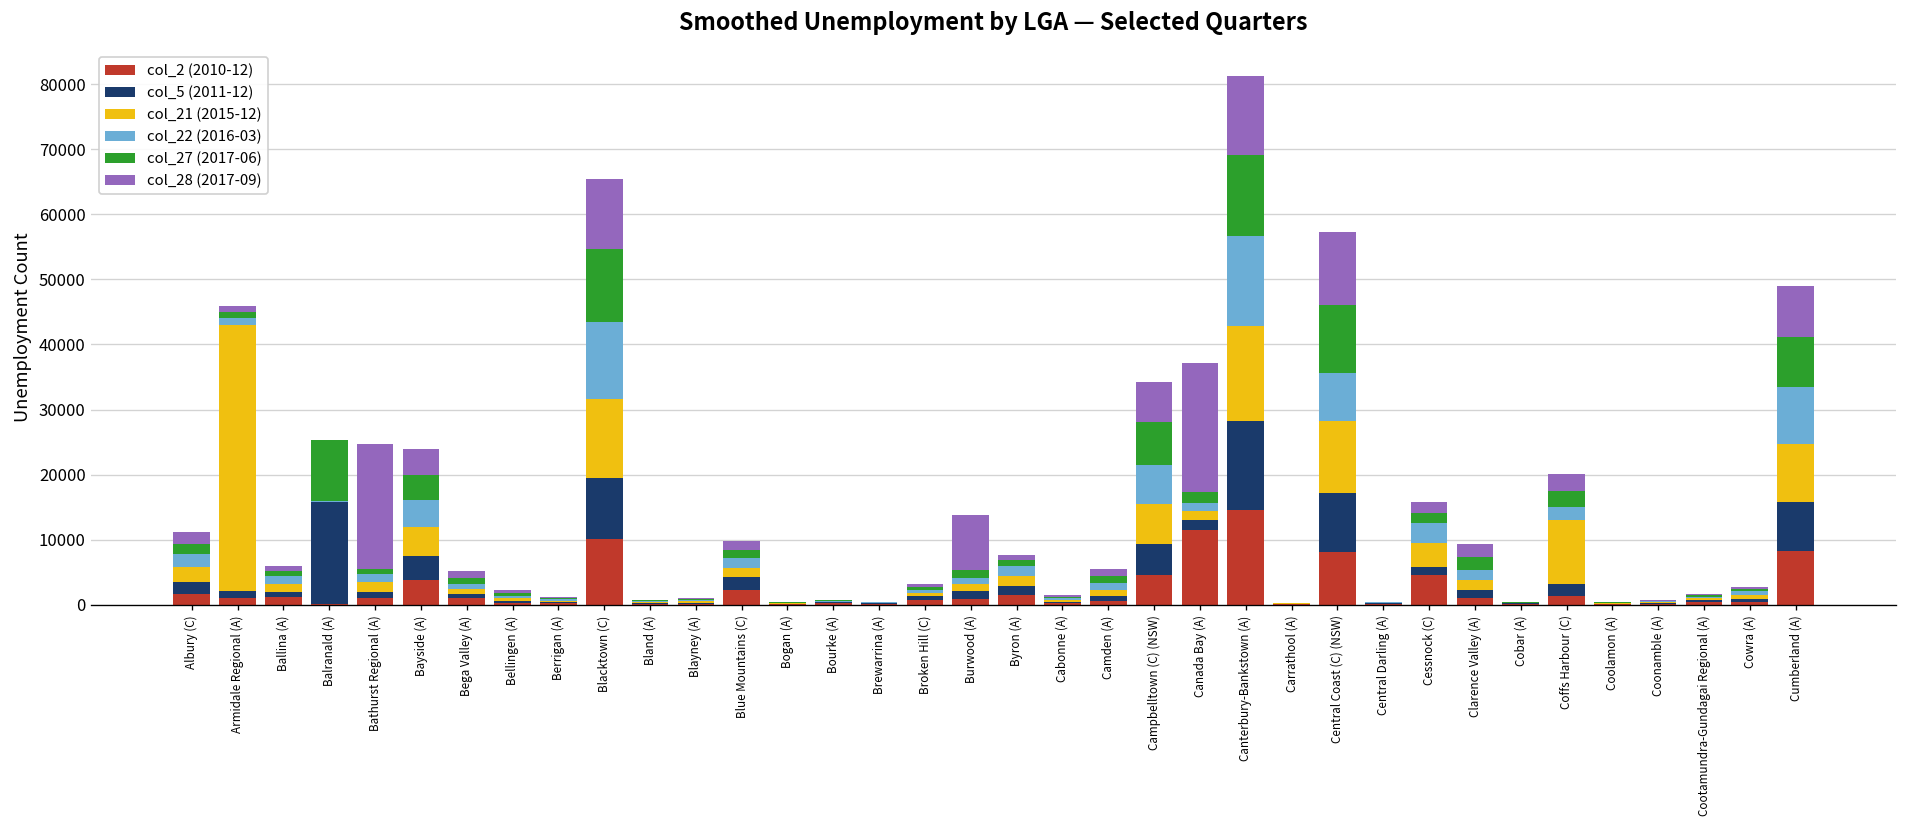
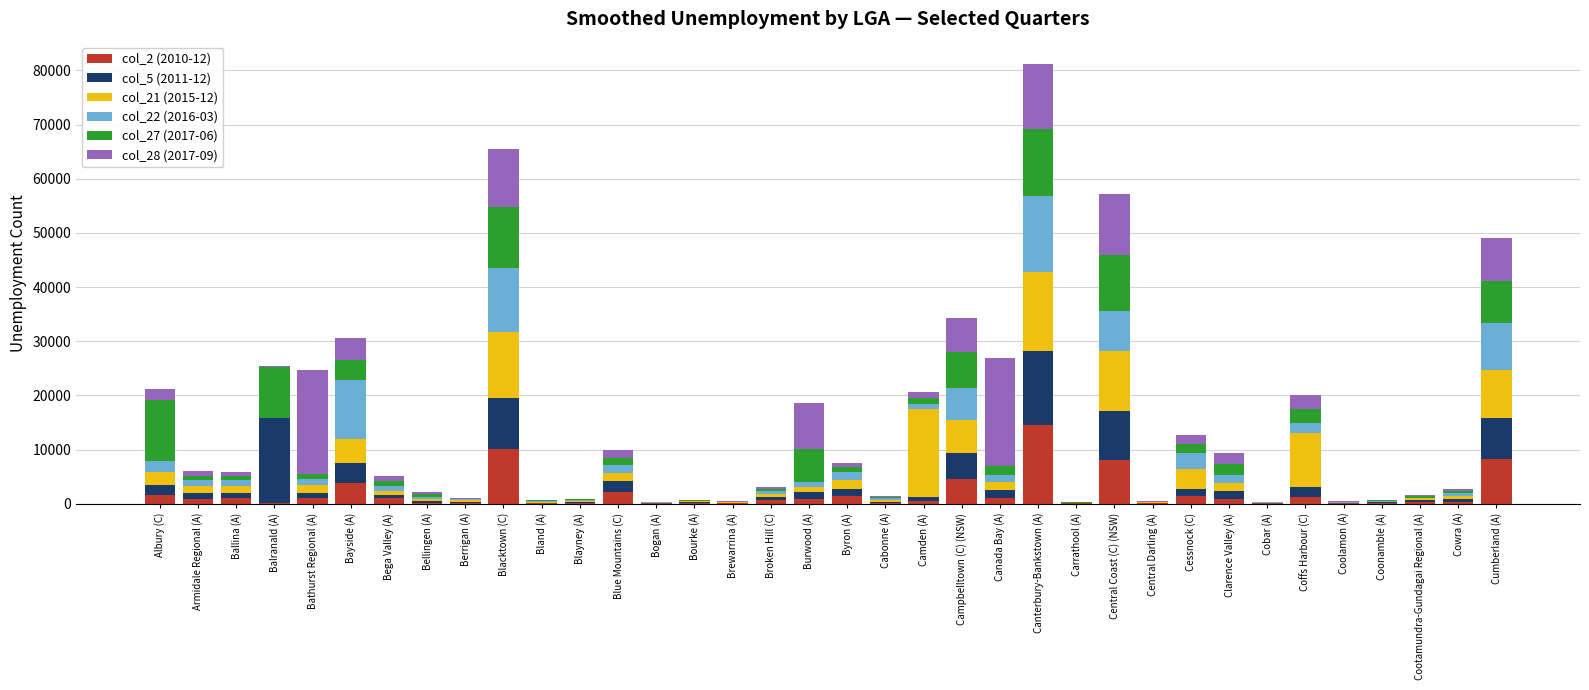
col_27 (2017-06), Albury (C): 1000 -> 11000
col_21 (2015-12), Armidale Regional (A): 41000 -> 1000
col_22 (2016-03), Bayside (A): 4000 -> 11000
col_27 (2017-06), Burwood (A): 1000 -> 6000
col_21 (2015-12), Camden (A): 1000 -> 16000
col_2 (2010-12), Canada Bay (A): 11000 -> 1000
col_2 (2010-12), Cessnock (C): 5000 -> 1000
